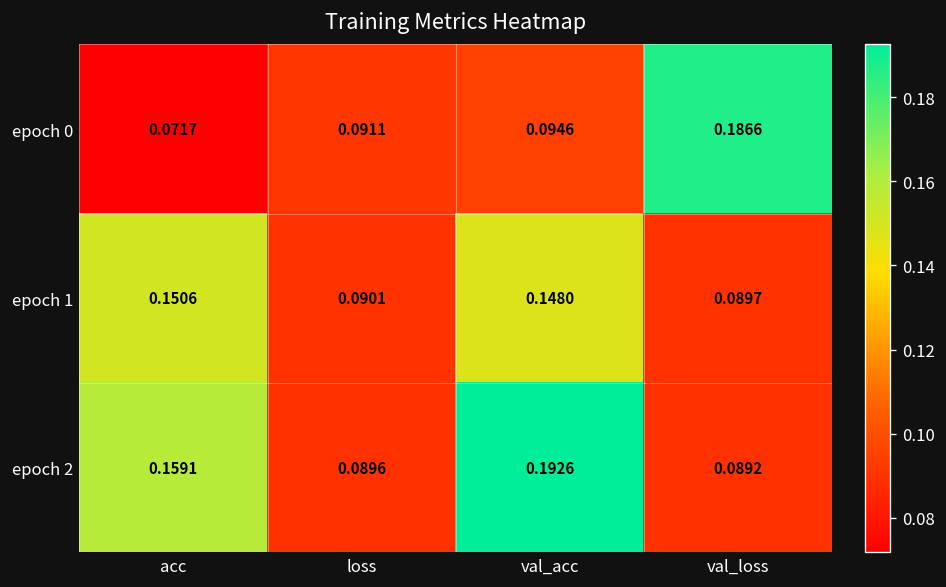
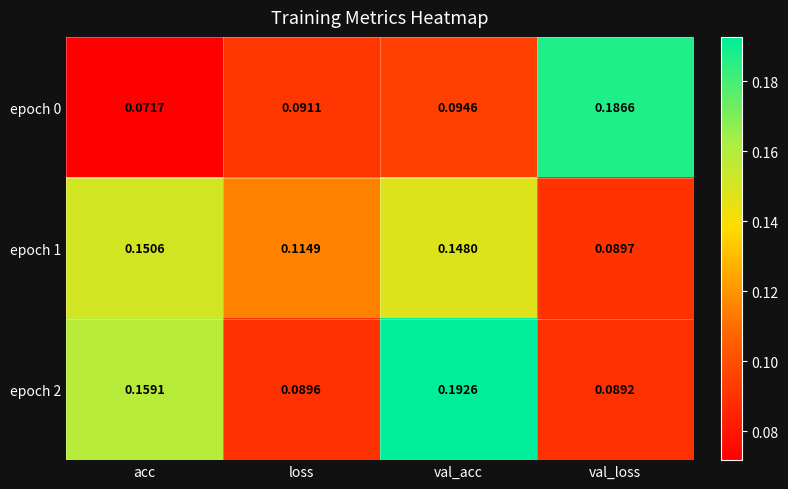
epoch 1, loss: 0.0901 -> 0.1149
